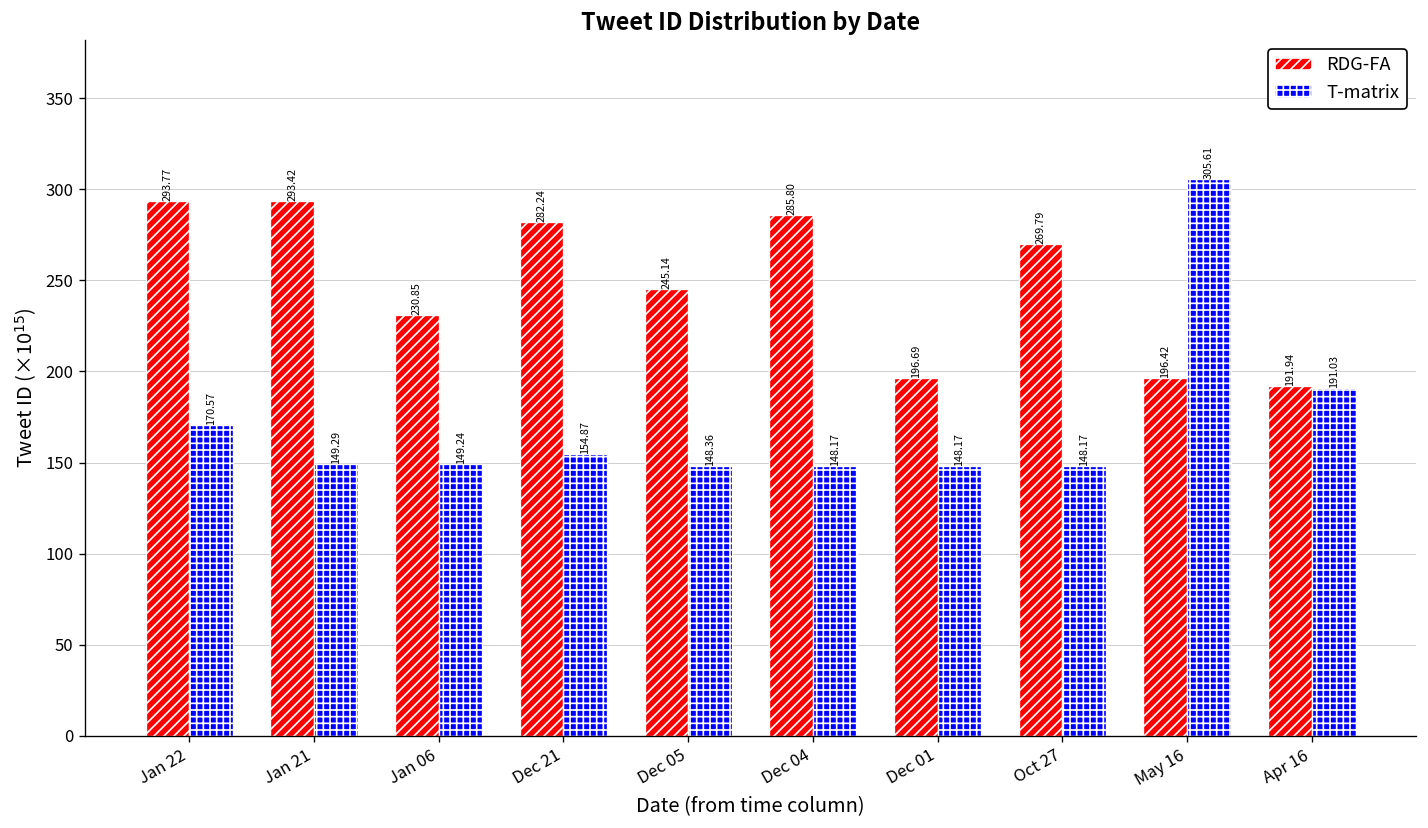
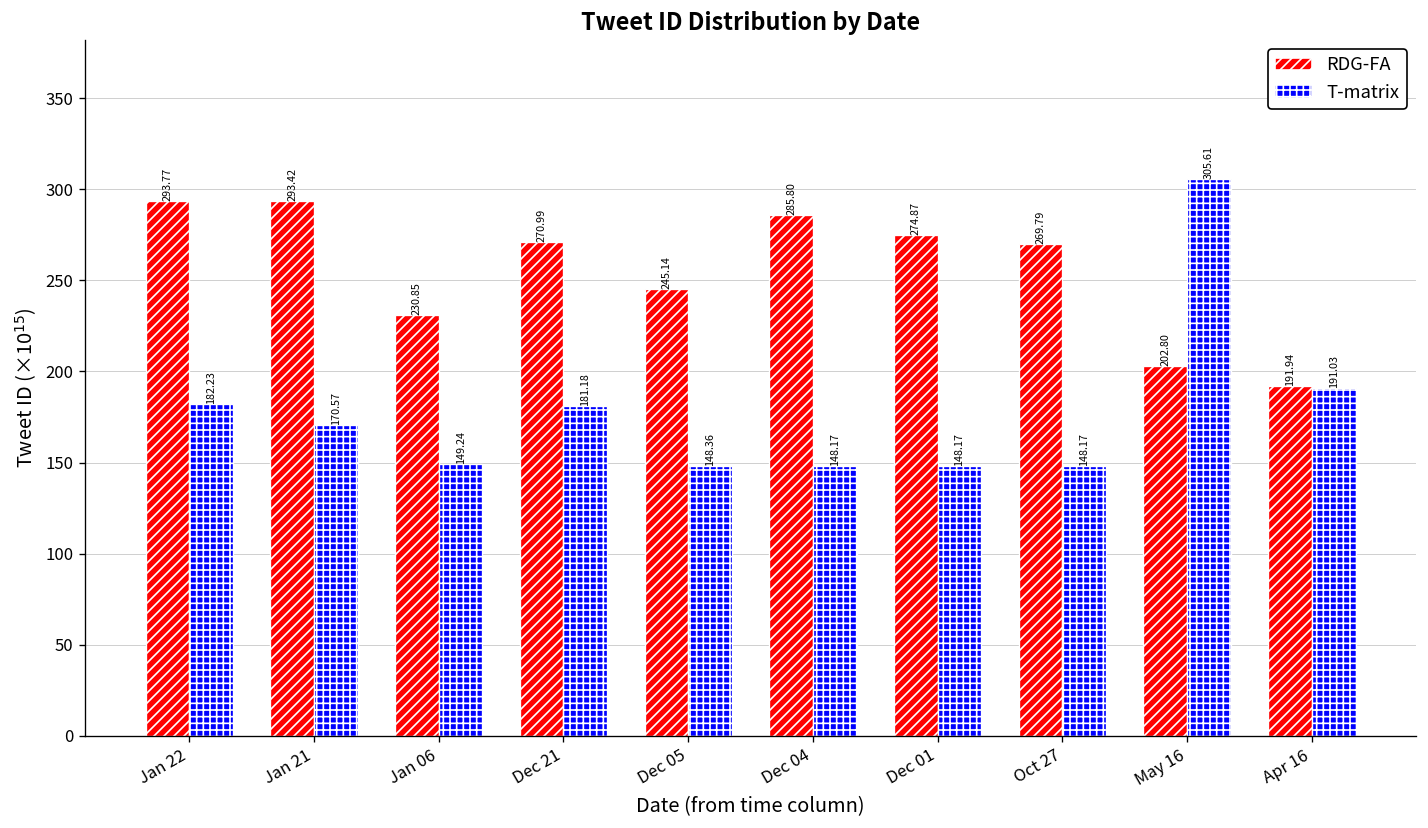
T-matrix, Jan 22: 170.57 -> 182.23
T-matrix, Jan 21: 149.29 -> 170.57
RDG-FA, Dec 21: 282.24 -> 270.99
T-matrix, Dec 21: 154.87 -> 181.18
RDG-FA, Dec 01: 196.69 -> 274.87
RDG-FA, May 16: 196.42 -> 202.80
